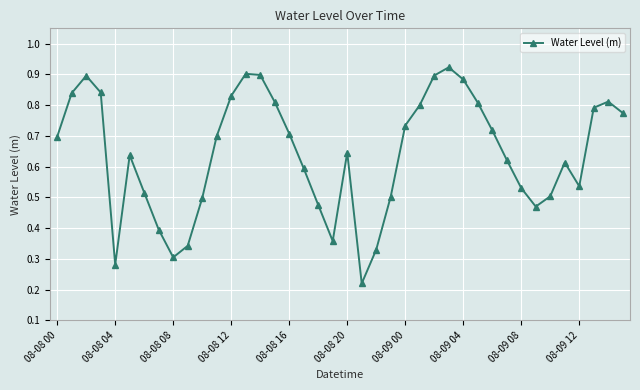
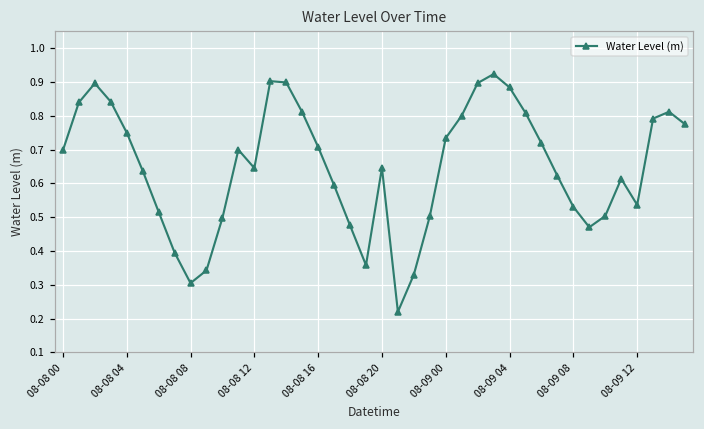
08-08 04: 0.28 -> 0.75
08-08 12: 0.83 -> 0.65
